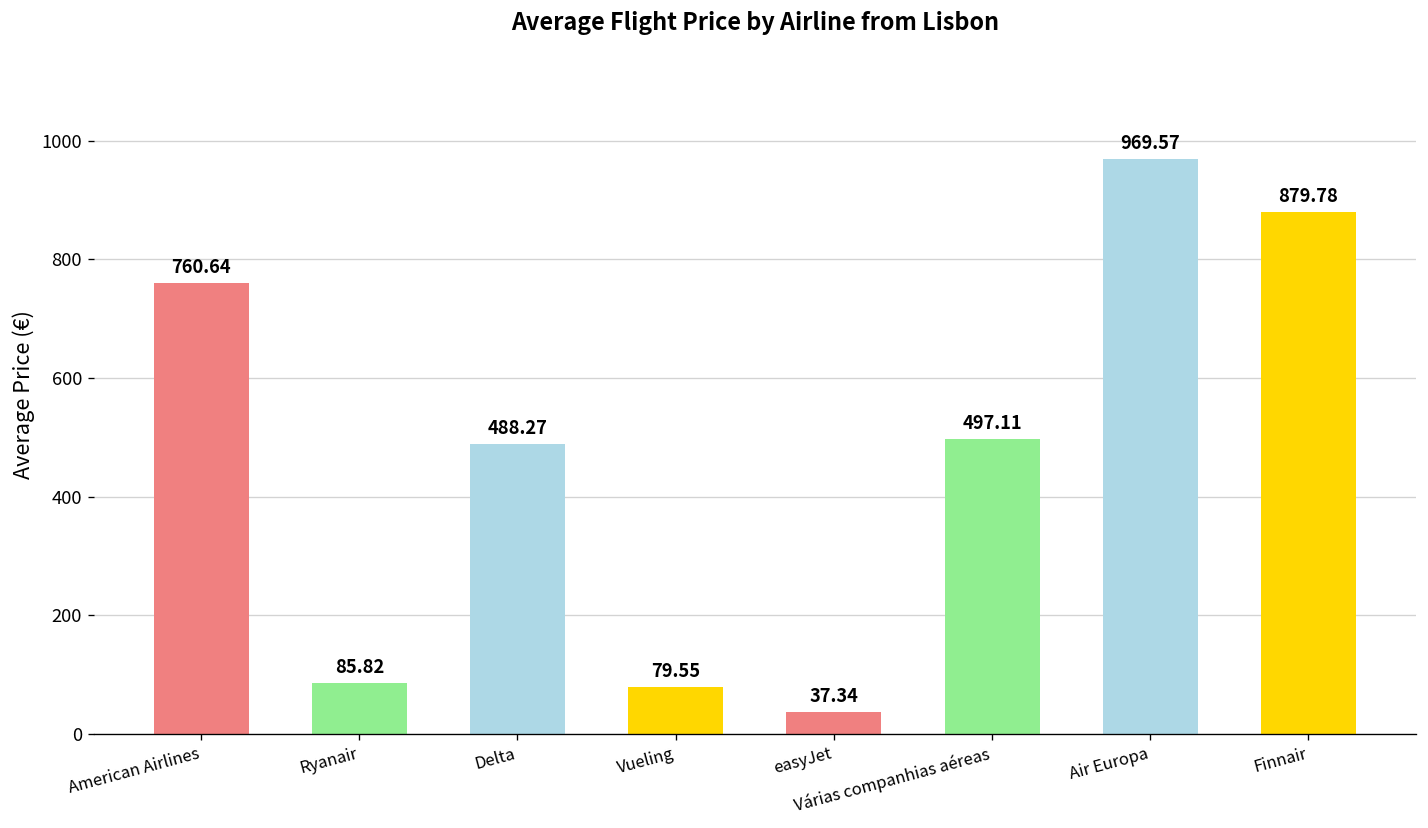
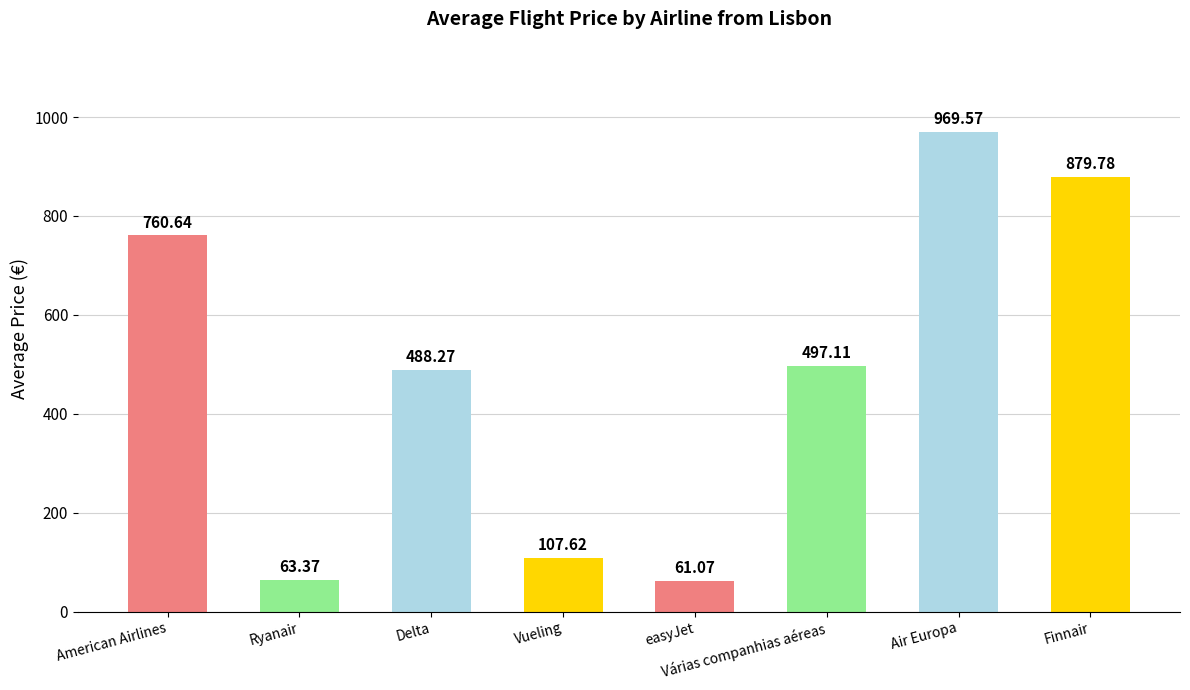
Ryanair: 85.82 -> 63.37
Vueling: 79.55 -> 107.62
easyJet: 37.34 -> 61.07
